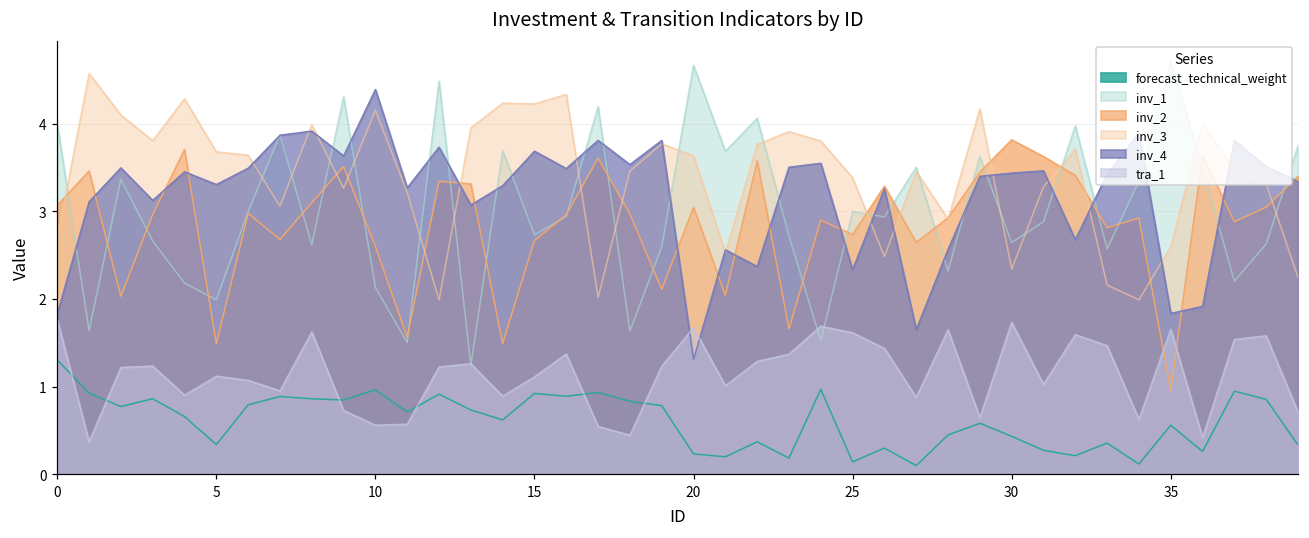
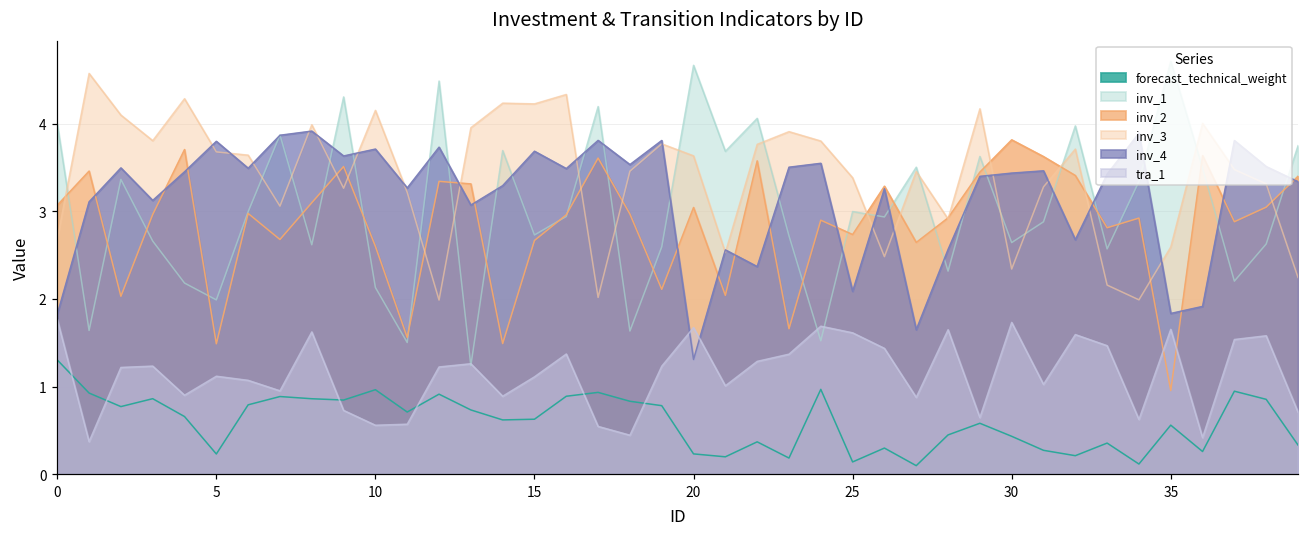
forecast_technical_weight, 5: 0.3 -> 0.2
inv_4, 5: 3.3 -> 3.8
inv_4, 10: 4.4 -> 3.7
forecast_technical_weight, 15: 0.9 -> 0.6
inv_4, 25: 2.3 -> 2.1
